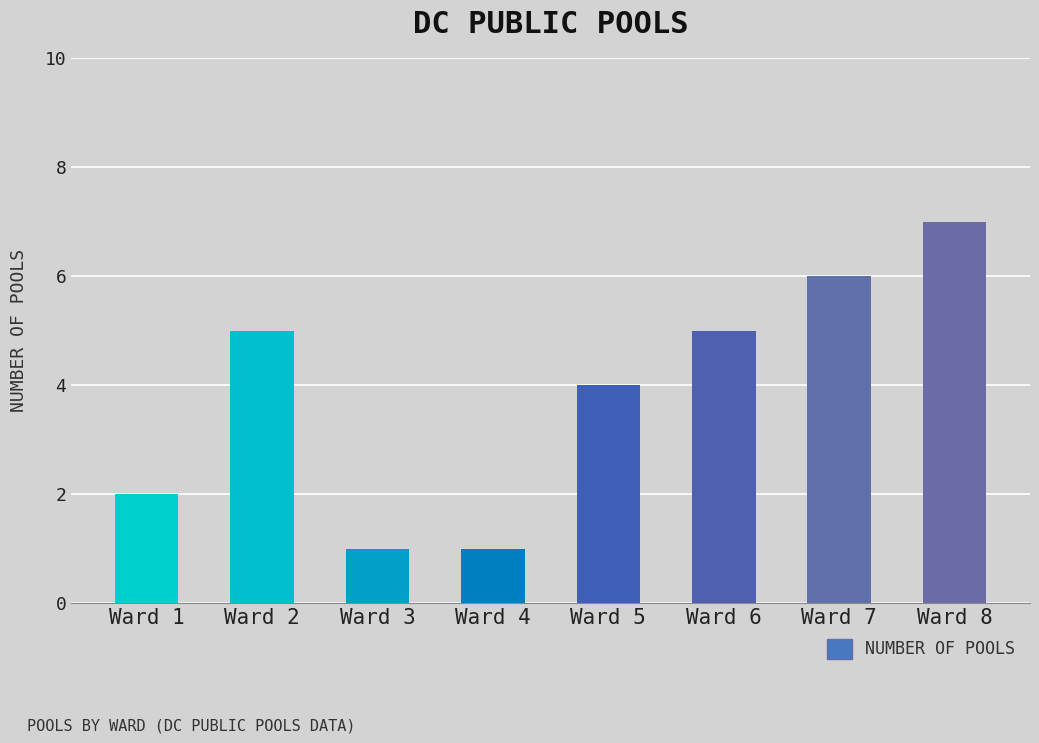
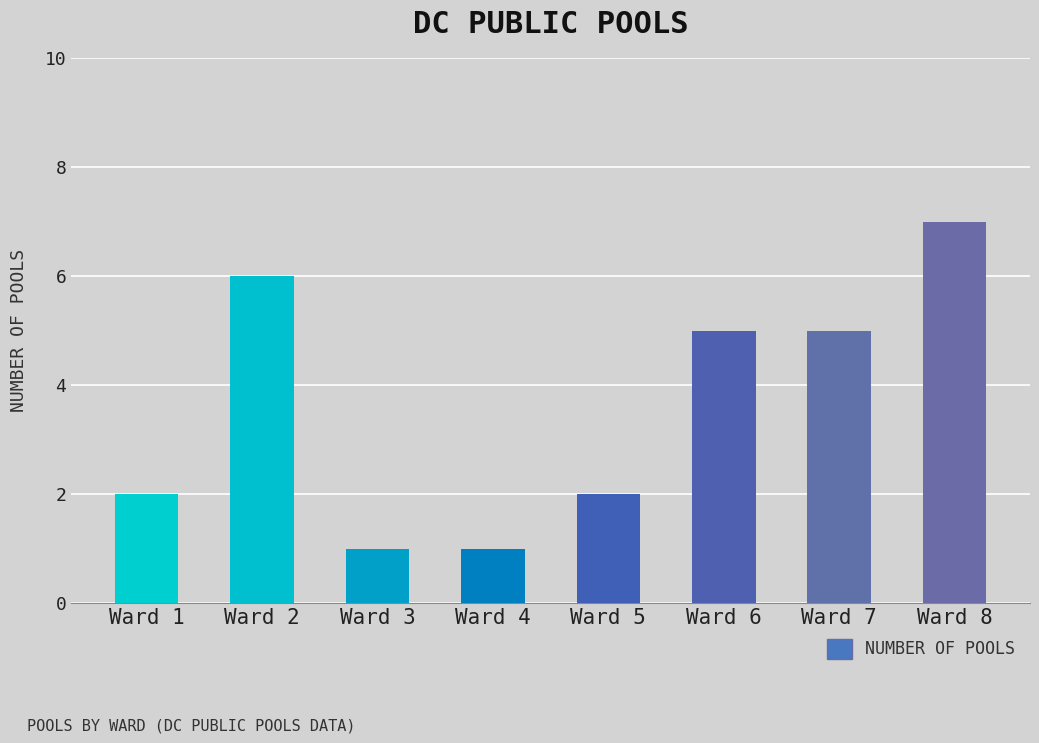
Ward 2: 5 -> 6
Ward 5: 4 -> 2
Ward 7: 6 -> 5
